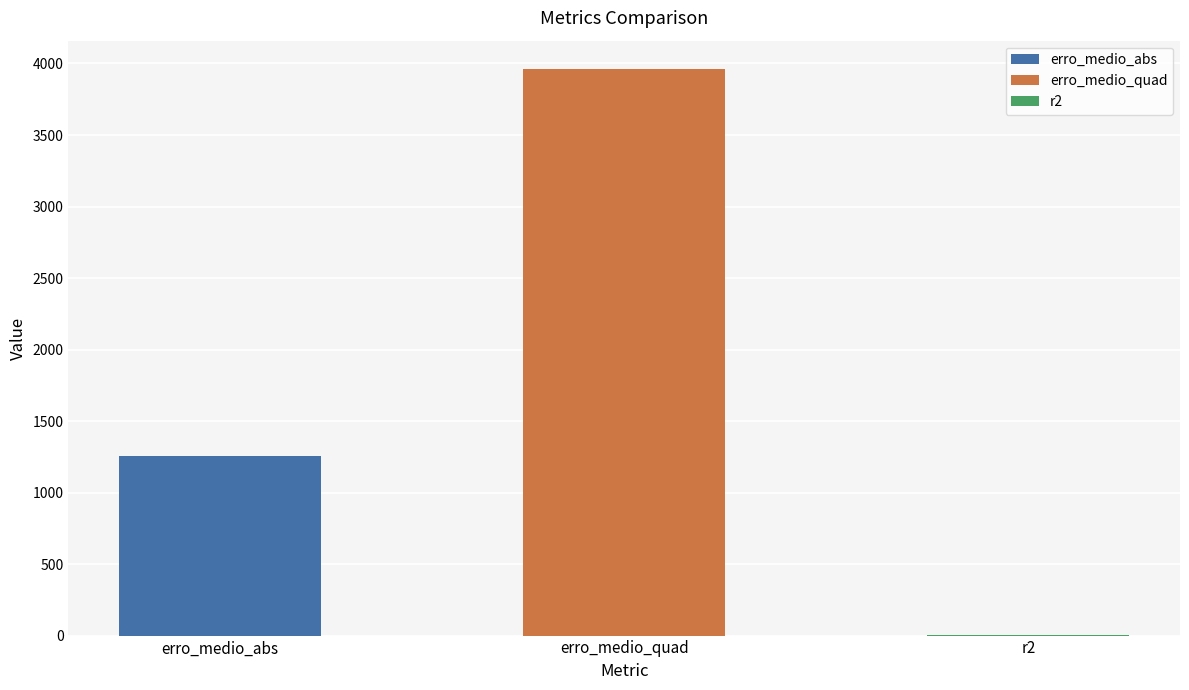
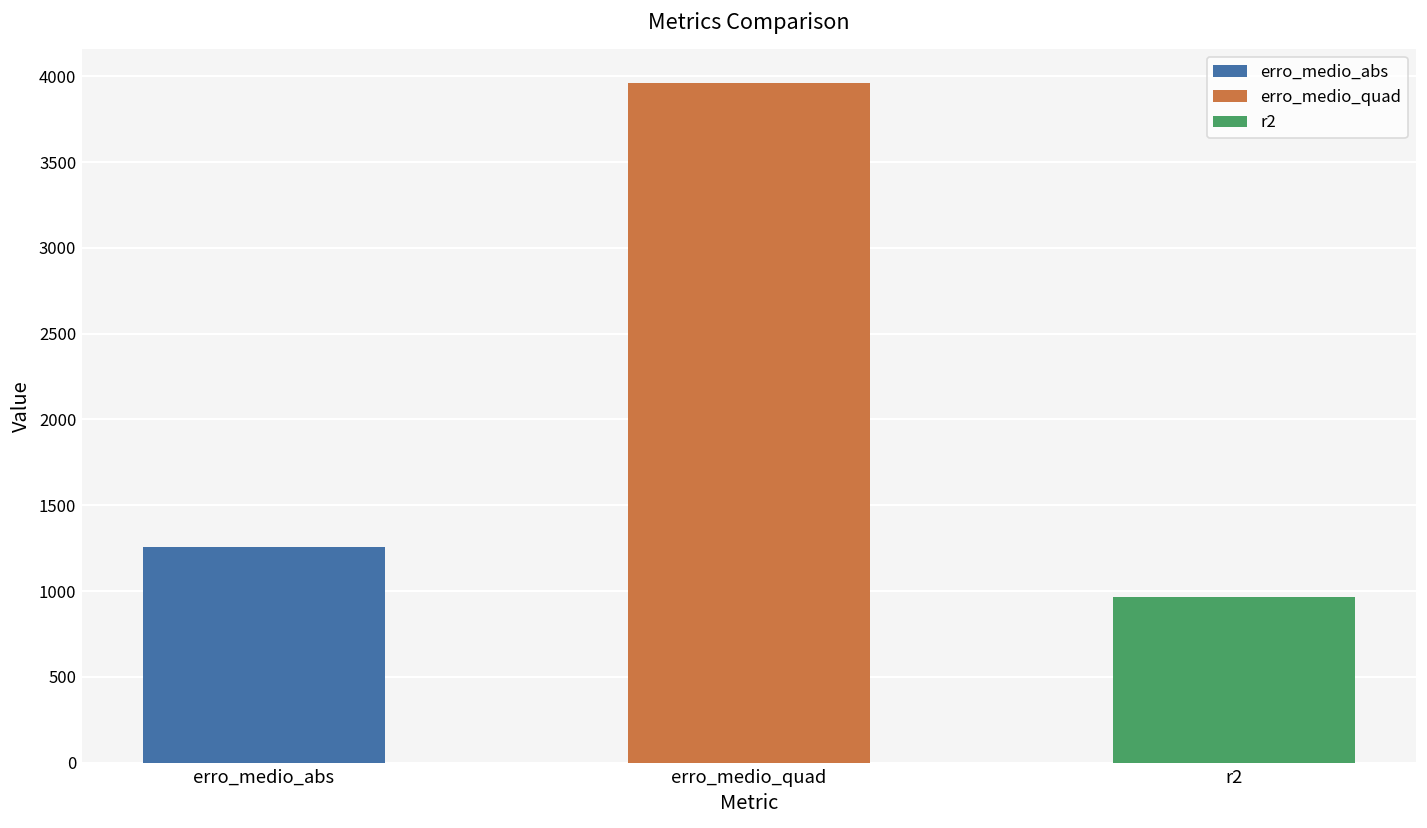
r2: 0 -> 970
